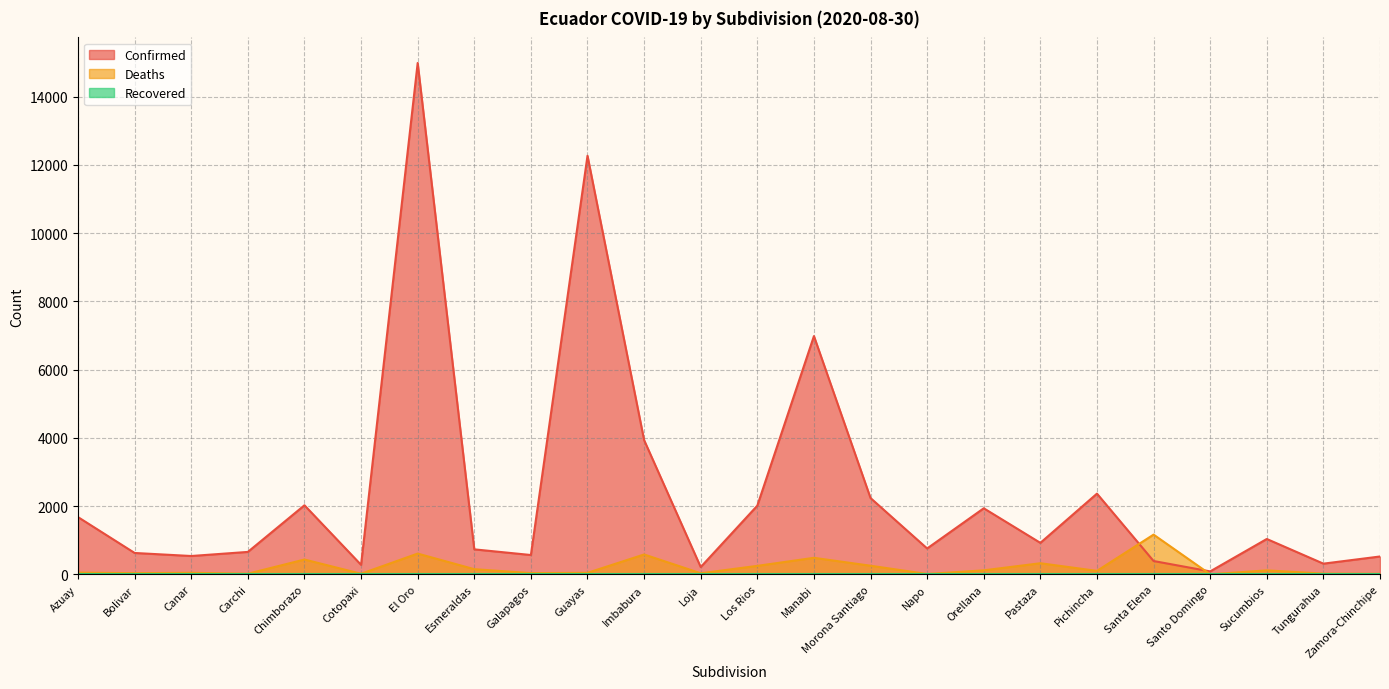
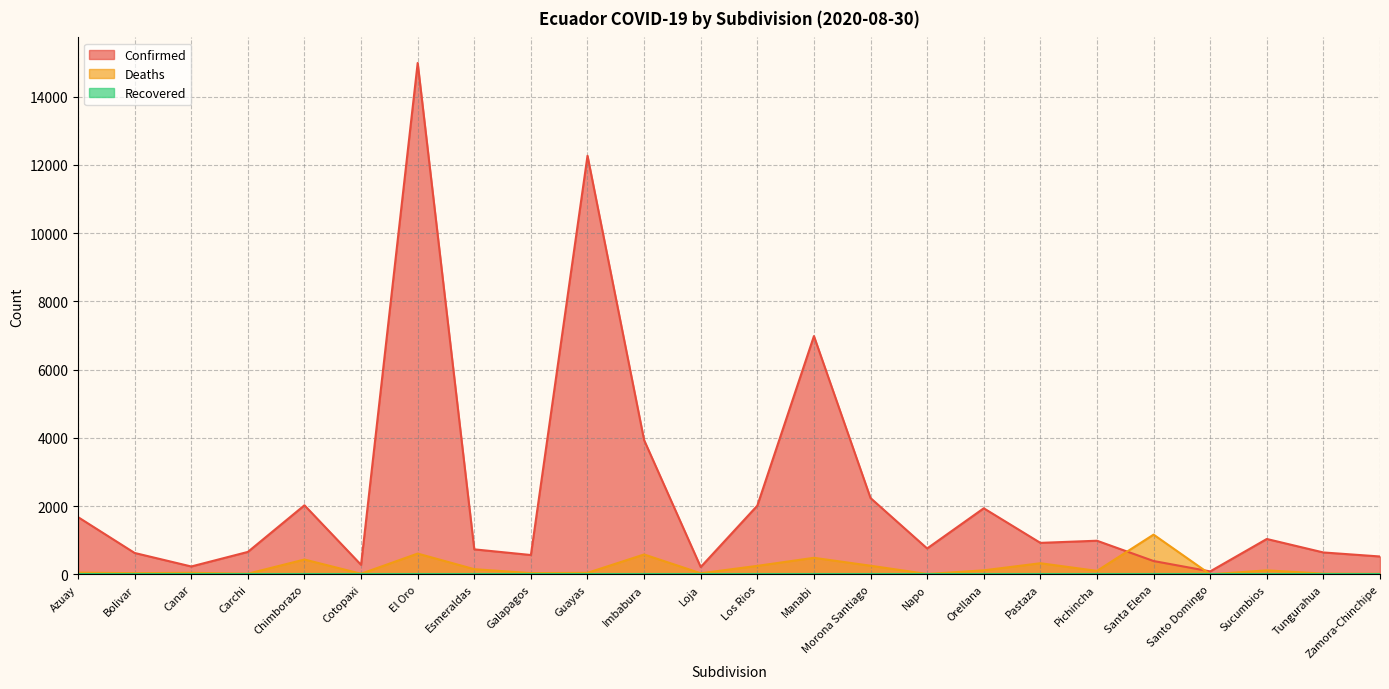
Confirmed, Canar: 500 -> 200
Confirmed, Pichincha: 2400 -> 1000
Confirmed, Tungurahua: 300 -> 600
